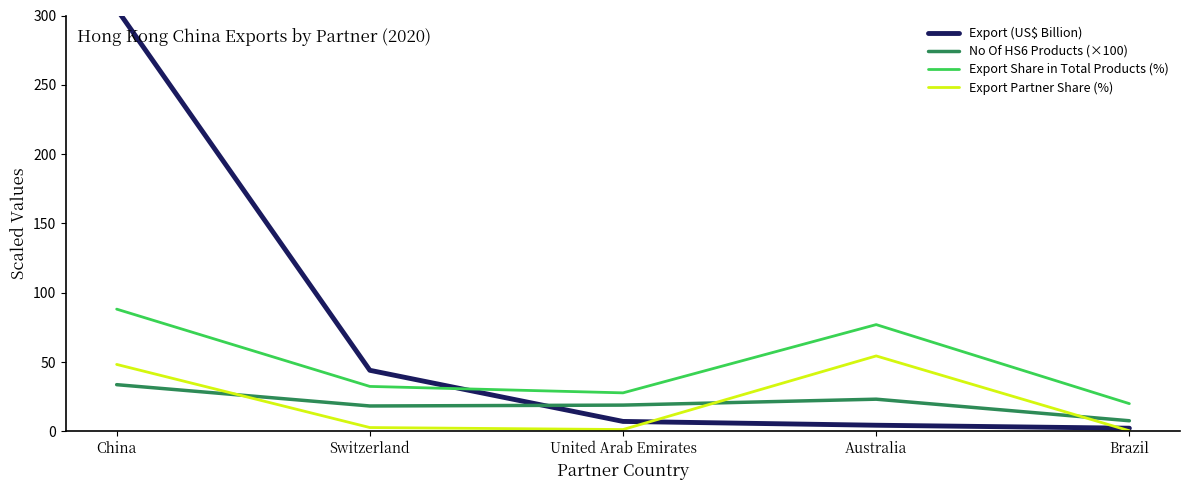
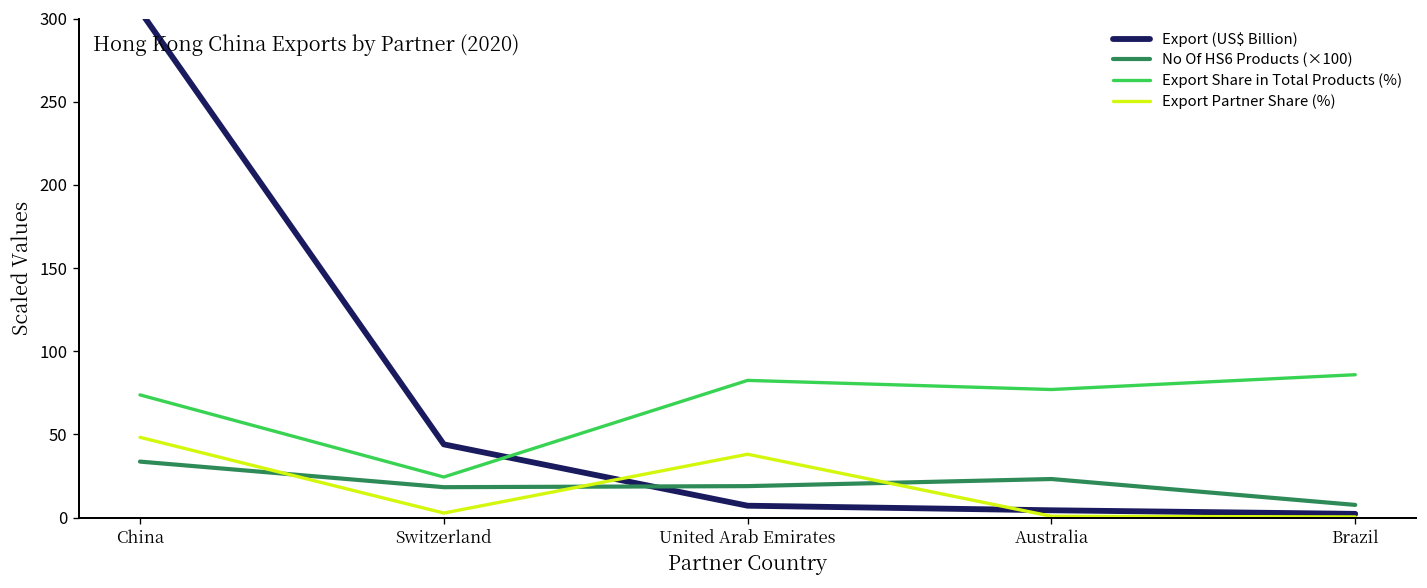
Export Share in Total Products (%), China: 88 -> 74
Export Share in Total Products (%), Switzerland: 32 -> 24
Export Share in Total Products (%), United Arab Emirates: 28 -> 82
Export Partner Share (%), United Arab Emirates: 1 -> 38
Export Partner Share (%), Australia: 54 -> 1
Export Share in Total Products (%), Brazil: 20 -> 86
